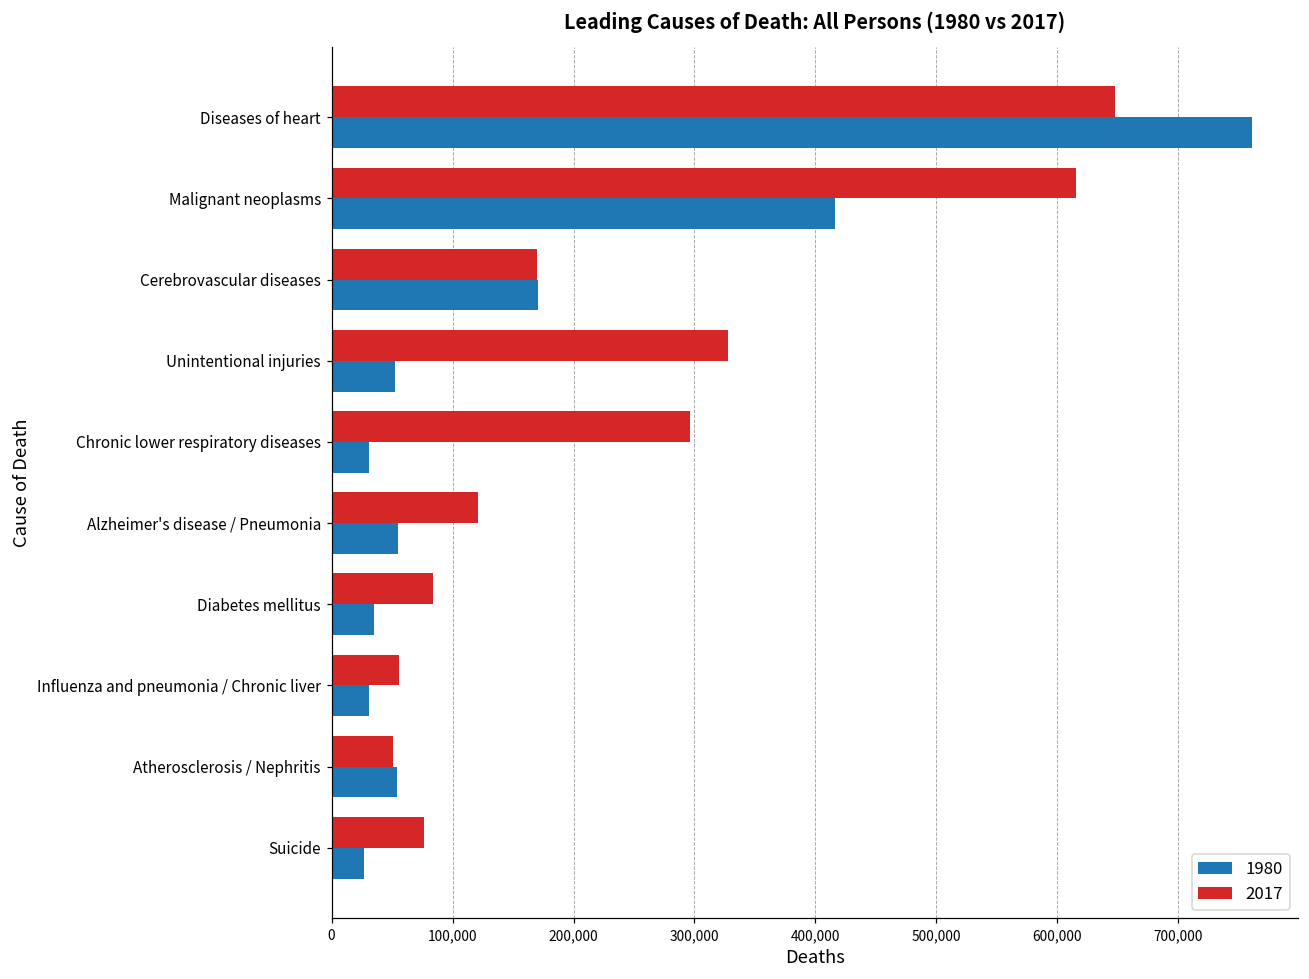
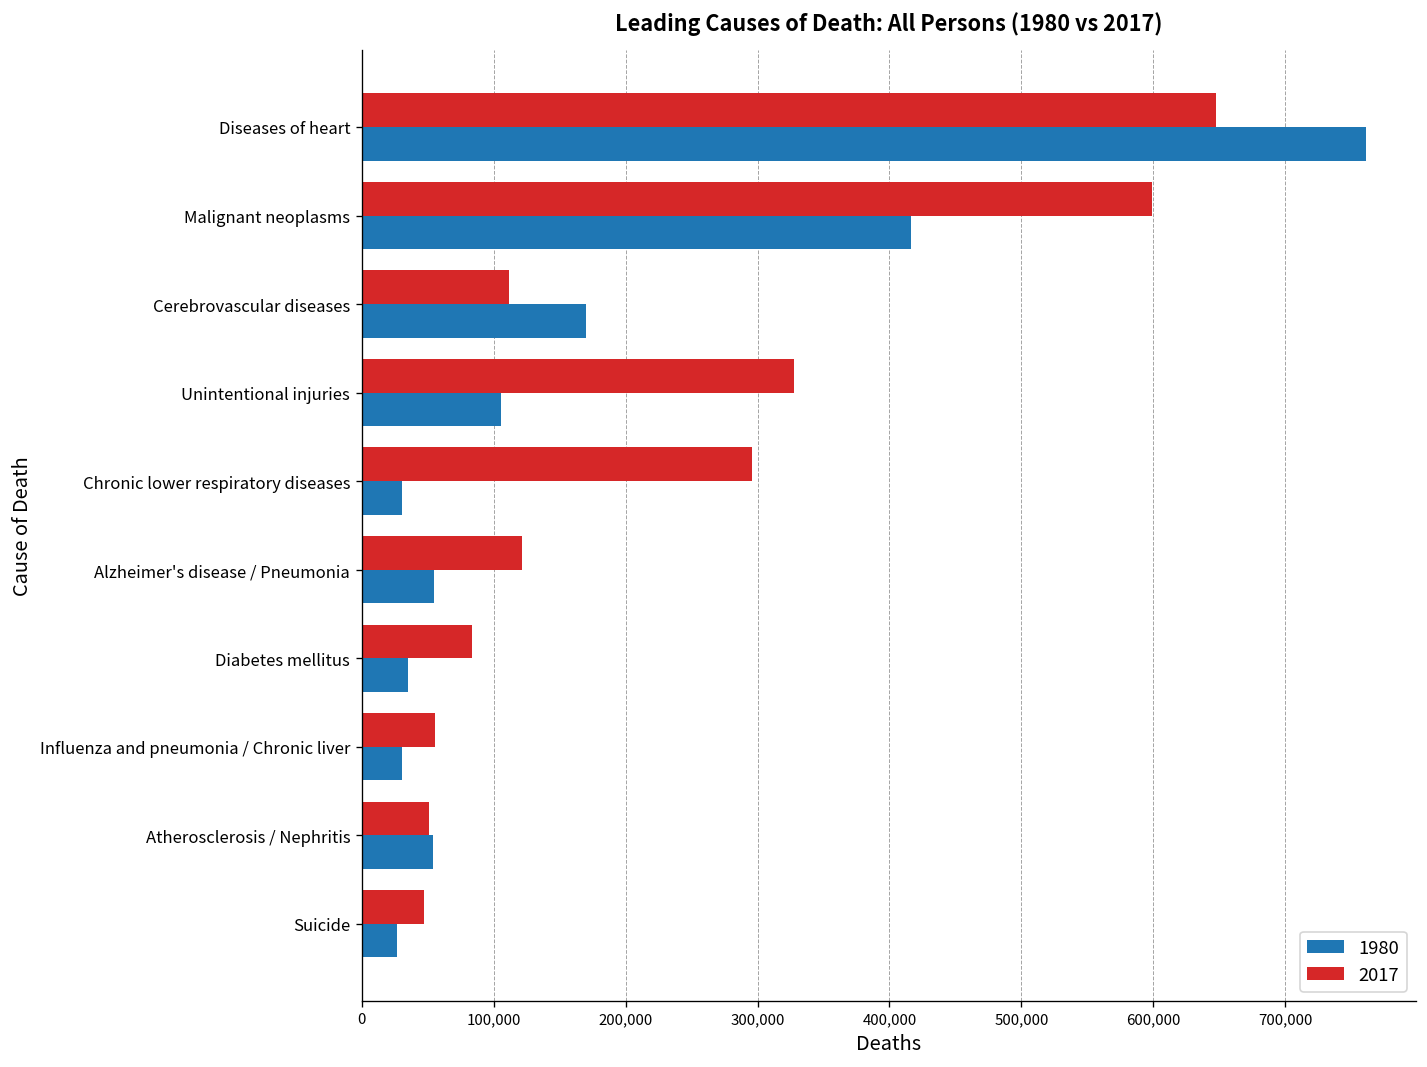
2017, Malignant neoplasms: 616,000 -> 599,000
2017, Cerebrovascular diseases: 170,000 -> 112,000
1980, Unintentional injuries: 53,000 -> 106,000
2017, Suicide: 76,000 -> 47,000
